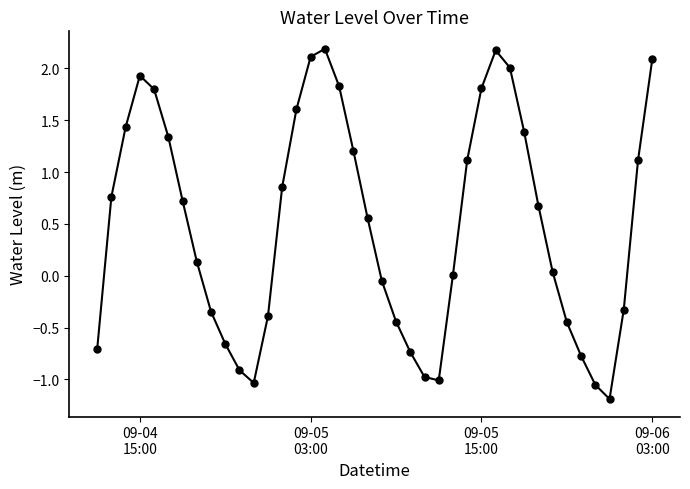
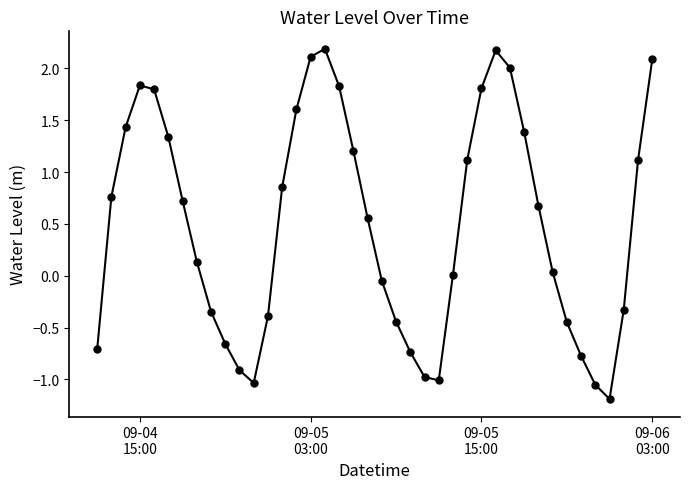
09-04 15:00: 1.93 -> 1.83
